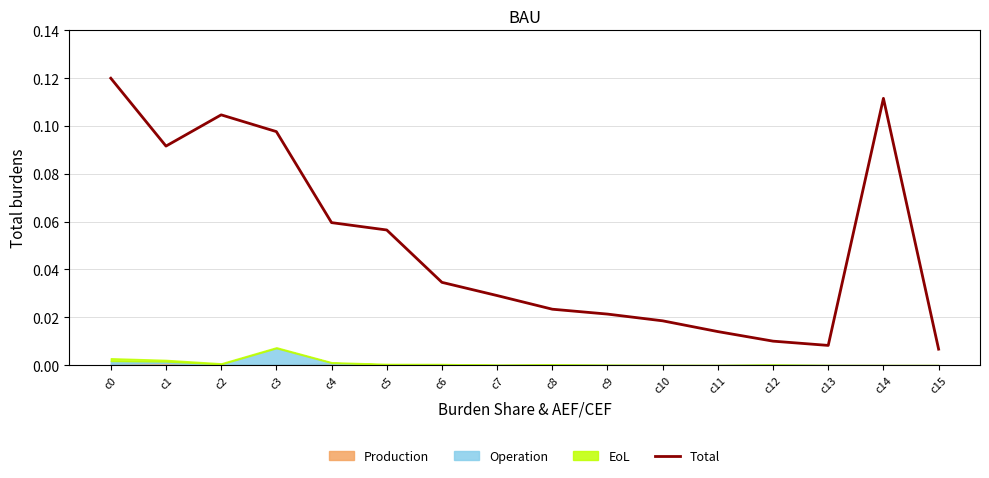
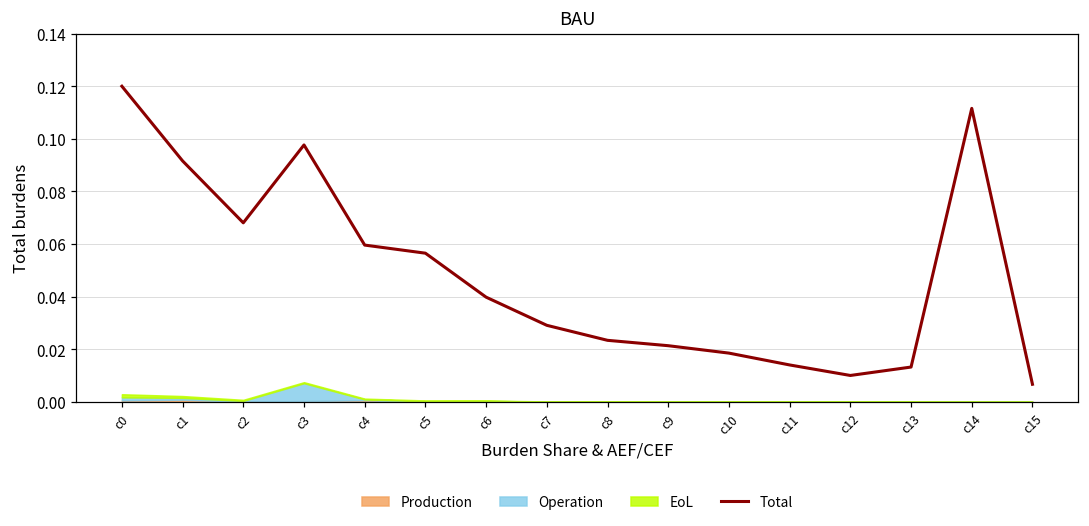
Total, c2: 0.105 -> 0.068
Total, c6: 0.035 -> 0.040
Total, c13: 0.008 -> 0.013
